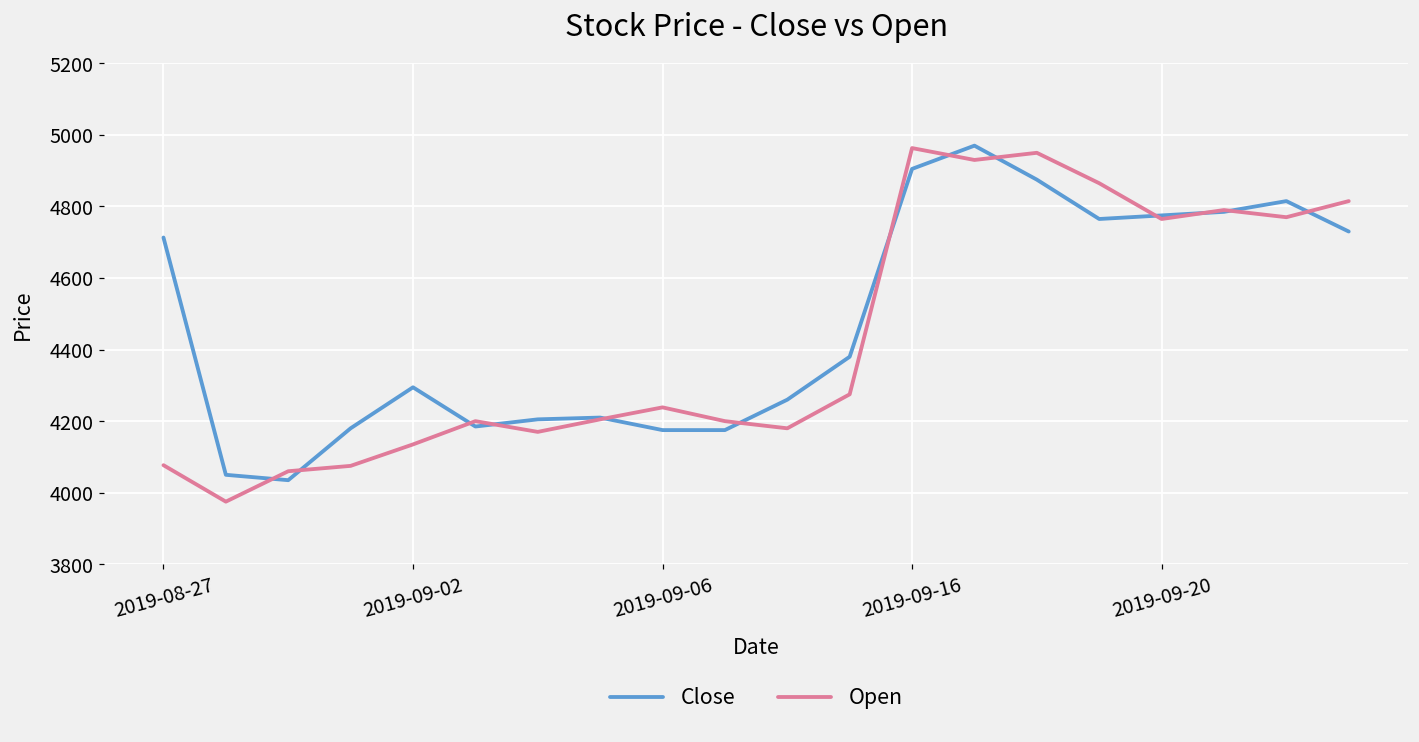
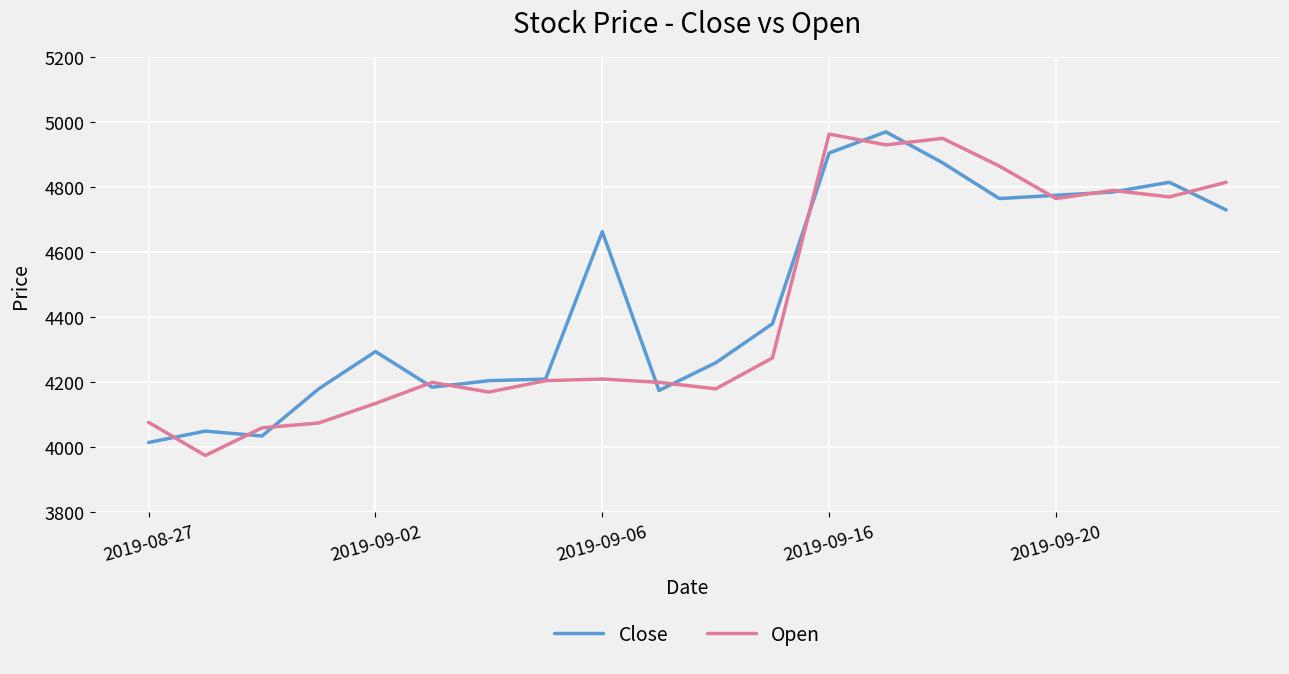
Close, 2019-08-27: 4710 -> 4020
Close, 2019-09-06: 4180 -> 4660
Open, 2019-09-06: 4240 -> 4210
